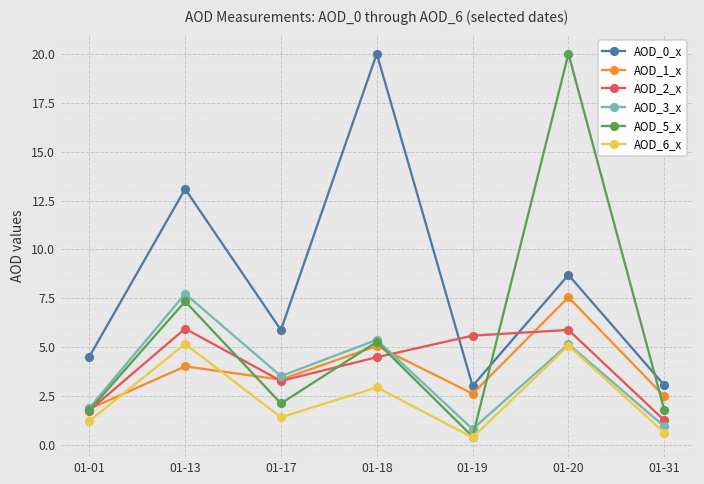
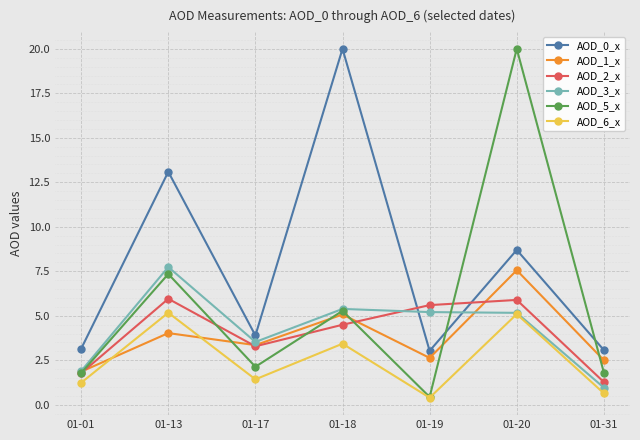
AOD_0_x, 01-01: 4.5 -> 3.1
AOD_0_x, 01-17: 5.9 -> 3.9
AOD_6_x, 01-18: 3.0 -> 3.4
AOD_3_x, 01-19: 0.8 -> 5.2
